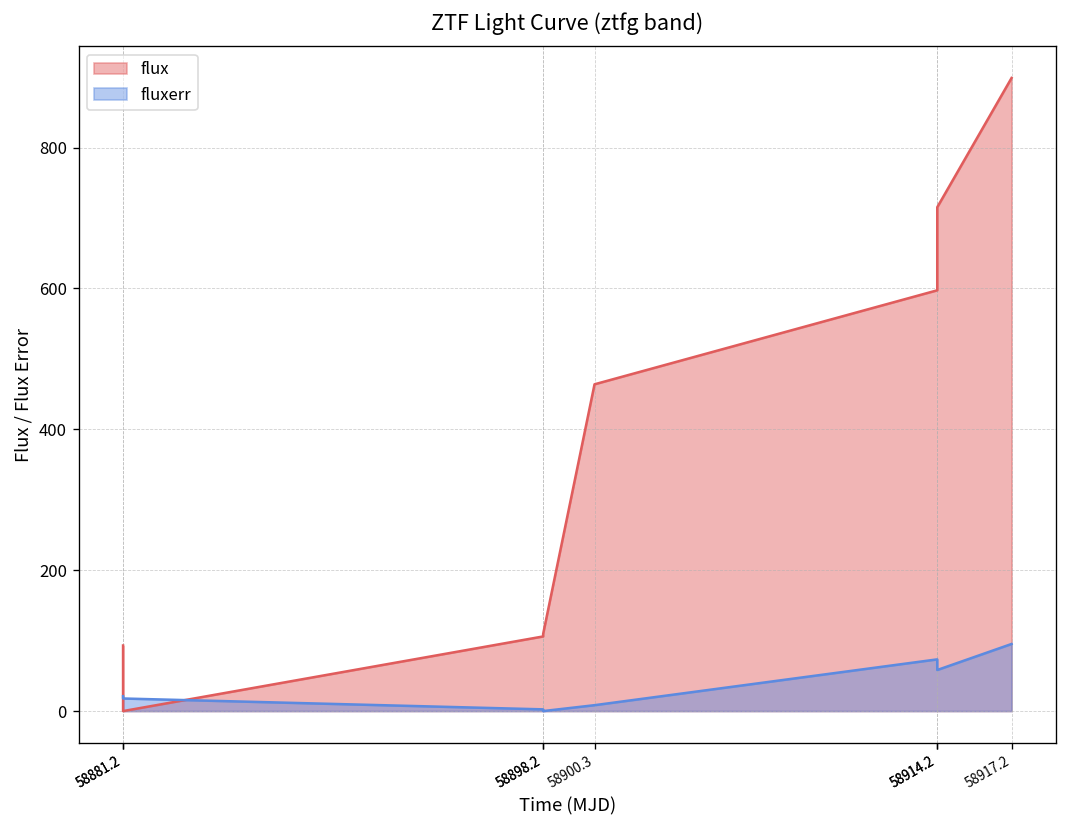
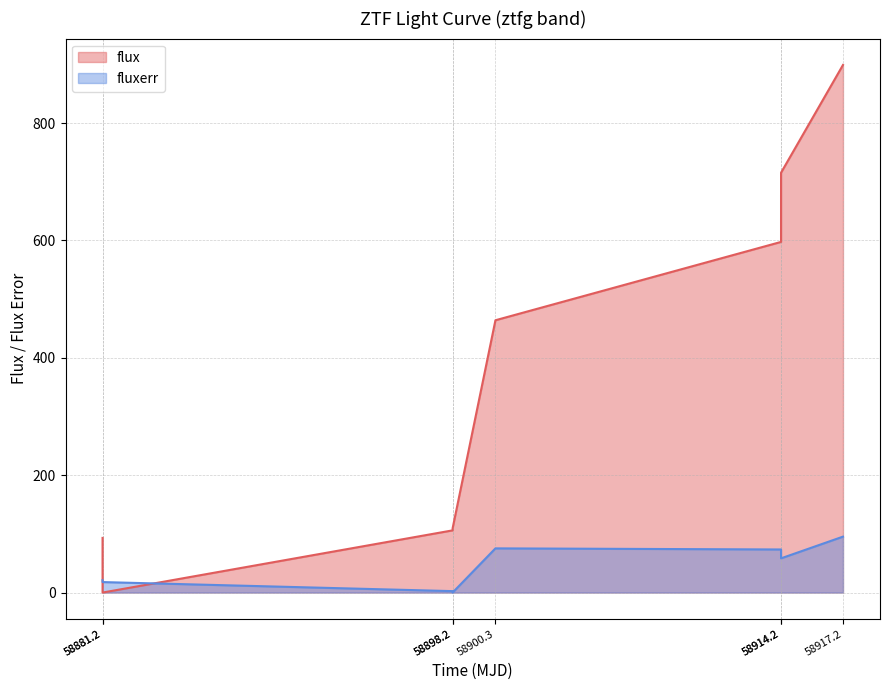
fluxerr, 58900.3: 10 -> 80
